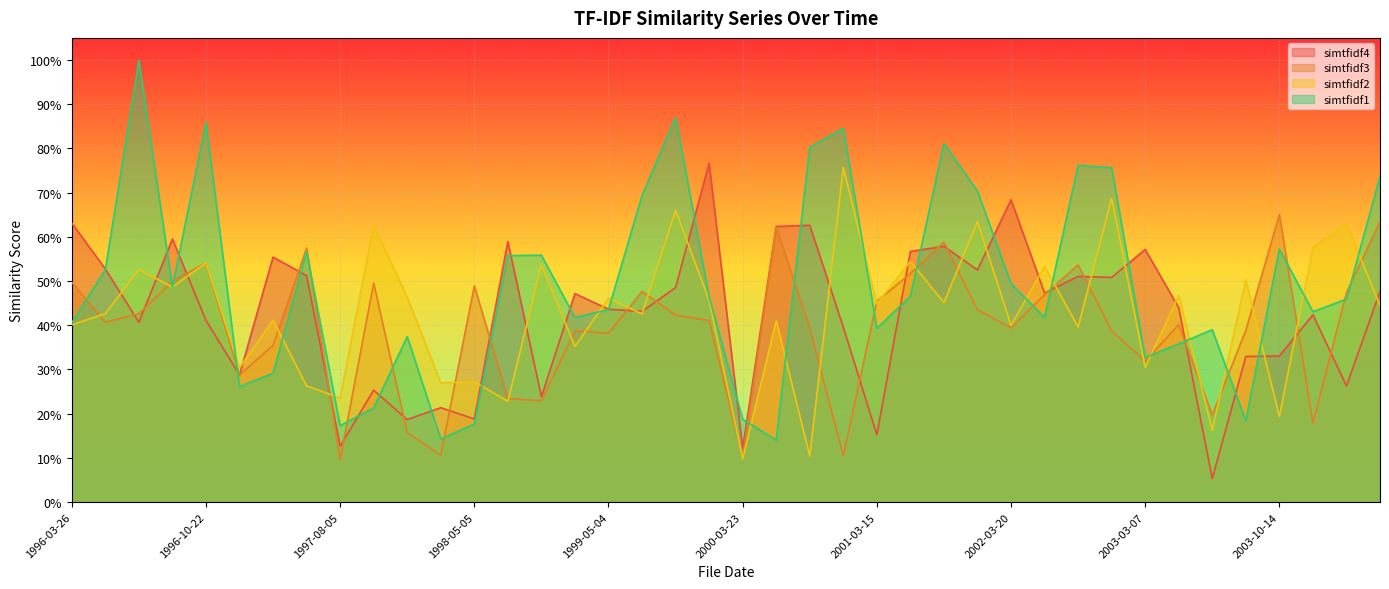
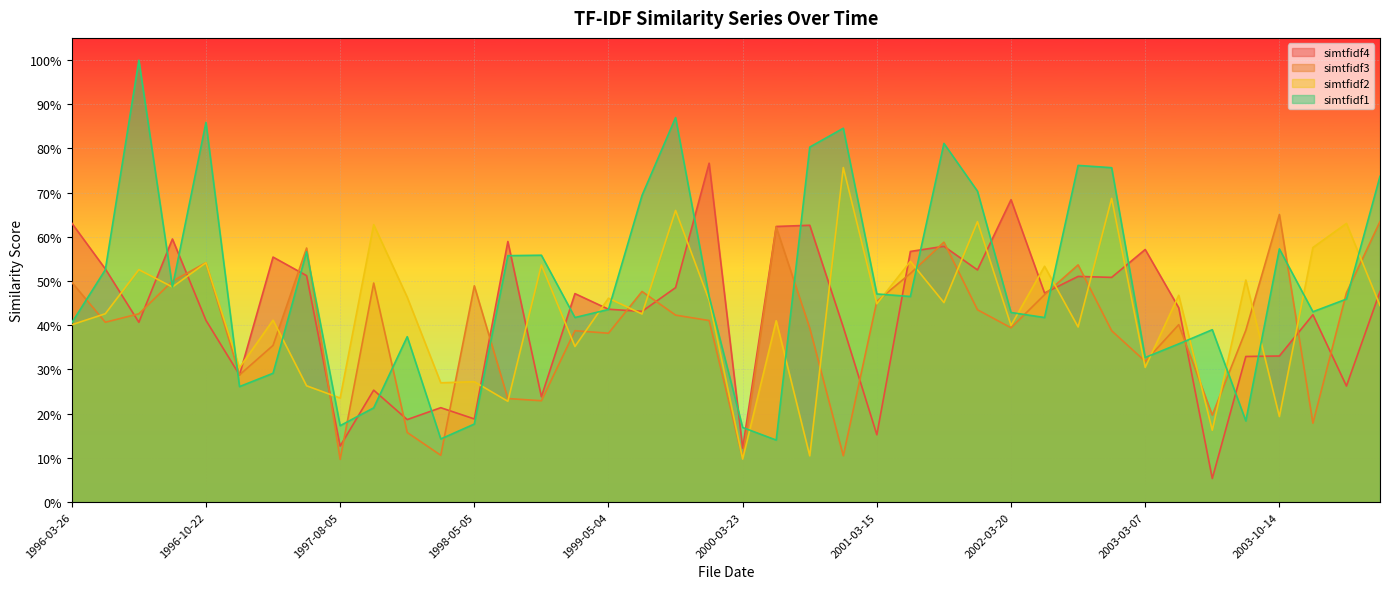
simtfidf1, 2000-03-23: 19% -> 17%
simtfidf1, 2001-03-15: 39% -> 47%
simtfidf1, 2002-03-20: 49% -> 43%
